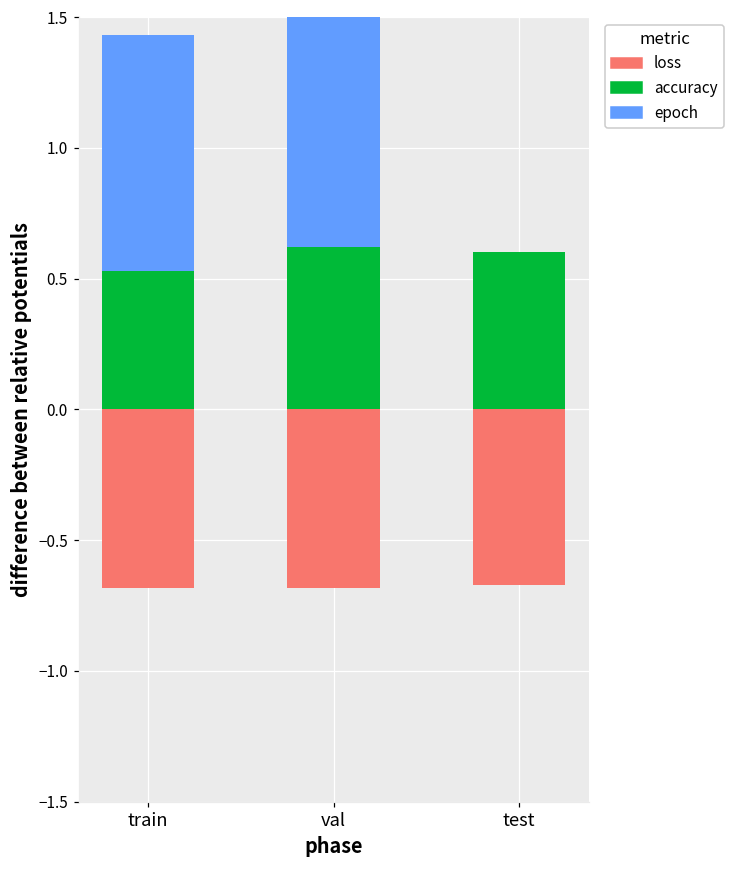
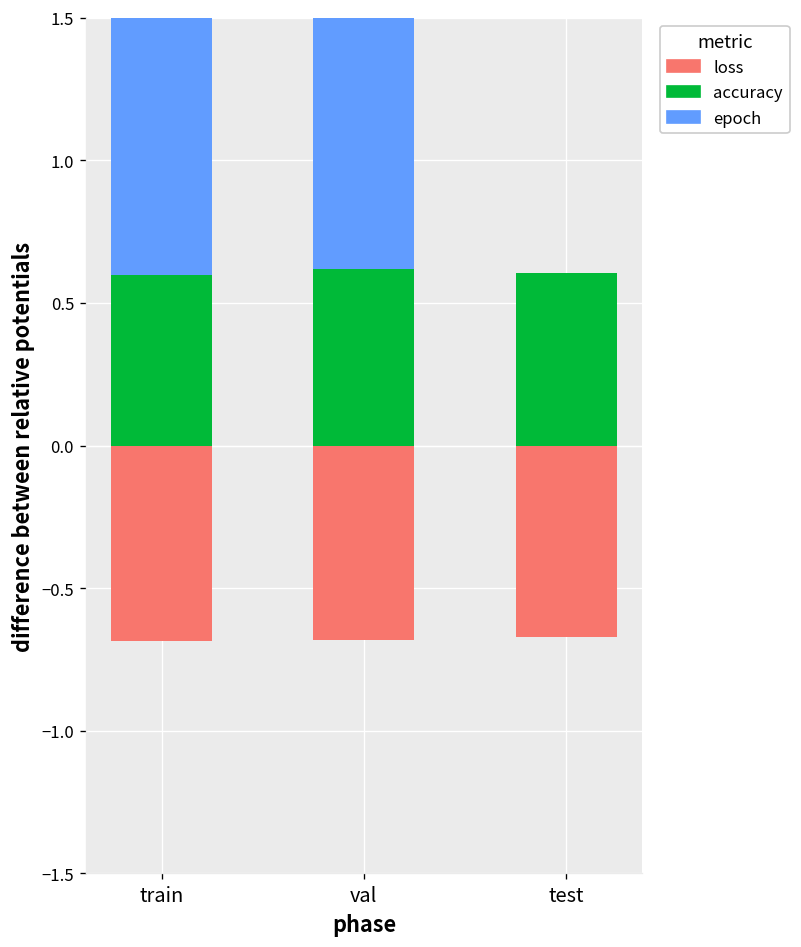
accuracy, train: 0.53 -> 0.60
